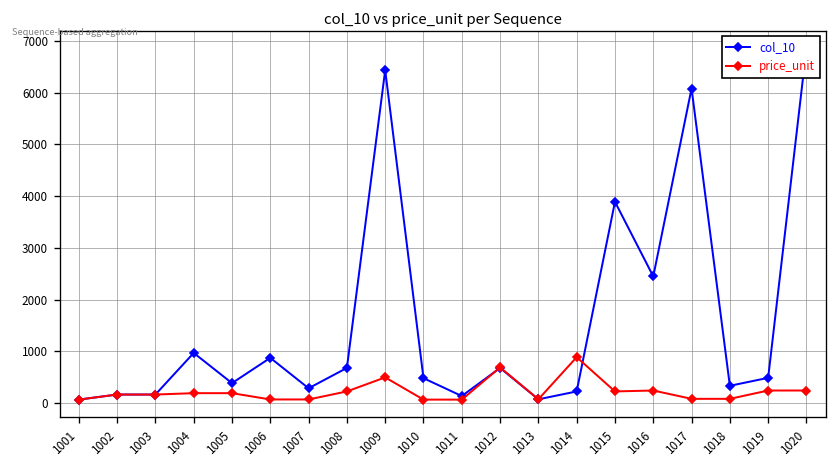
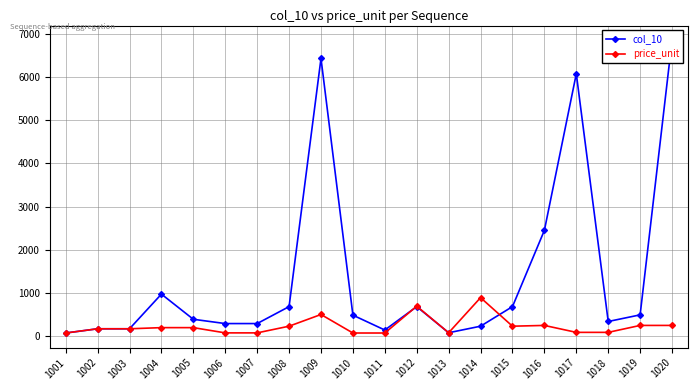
col_10, 1006: 900 -> 300
col_10, 1015: 3900 -> 700
